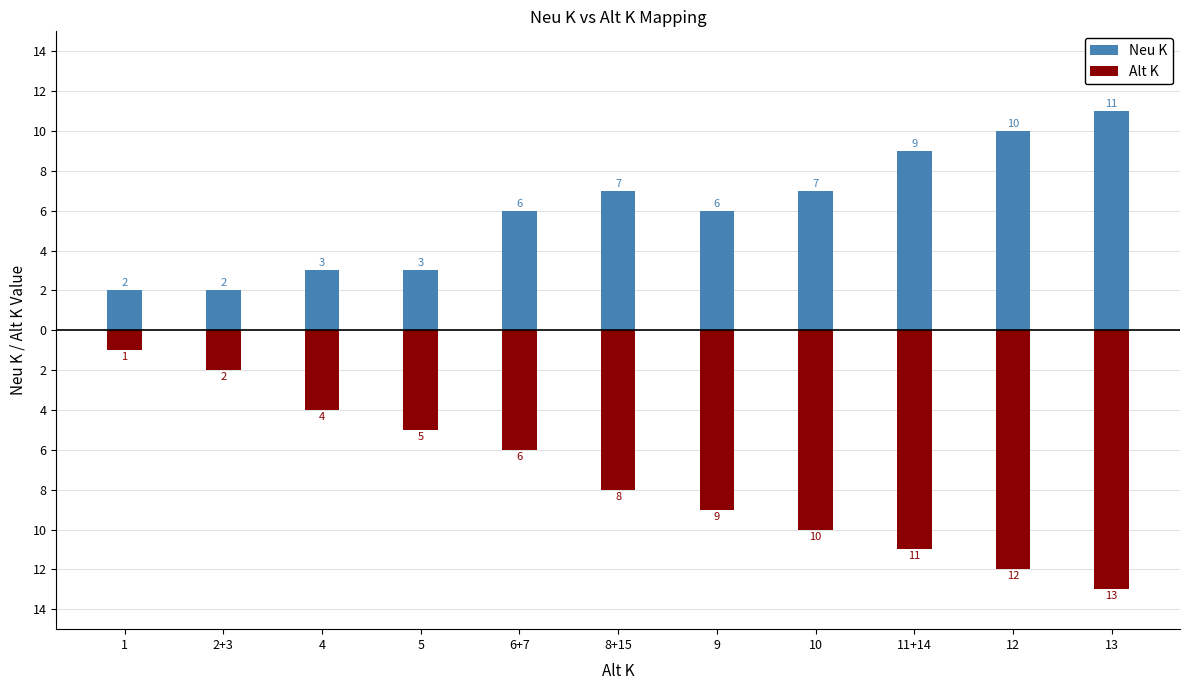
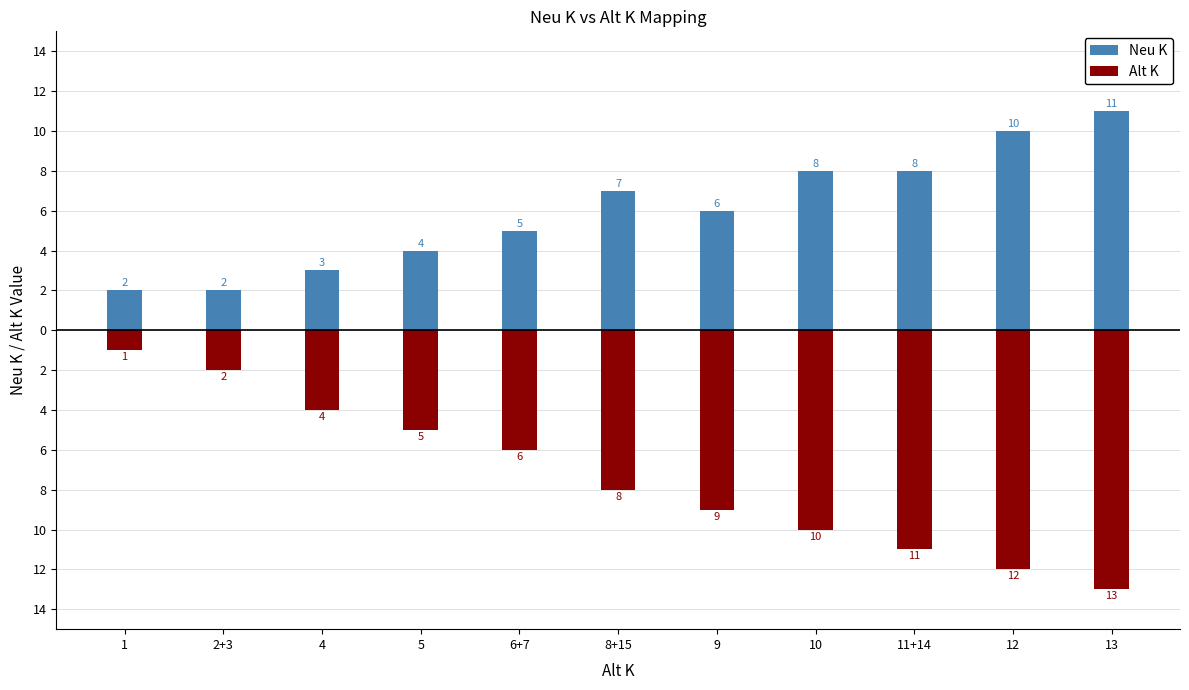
Neu K, 5: 3 -> 4
Neu K, 6+7: 6 -> 5
Neu K, 10: 7 -> 8
Neu K, 11+14: 9 -> 8
